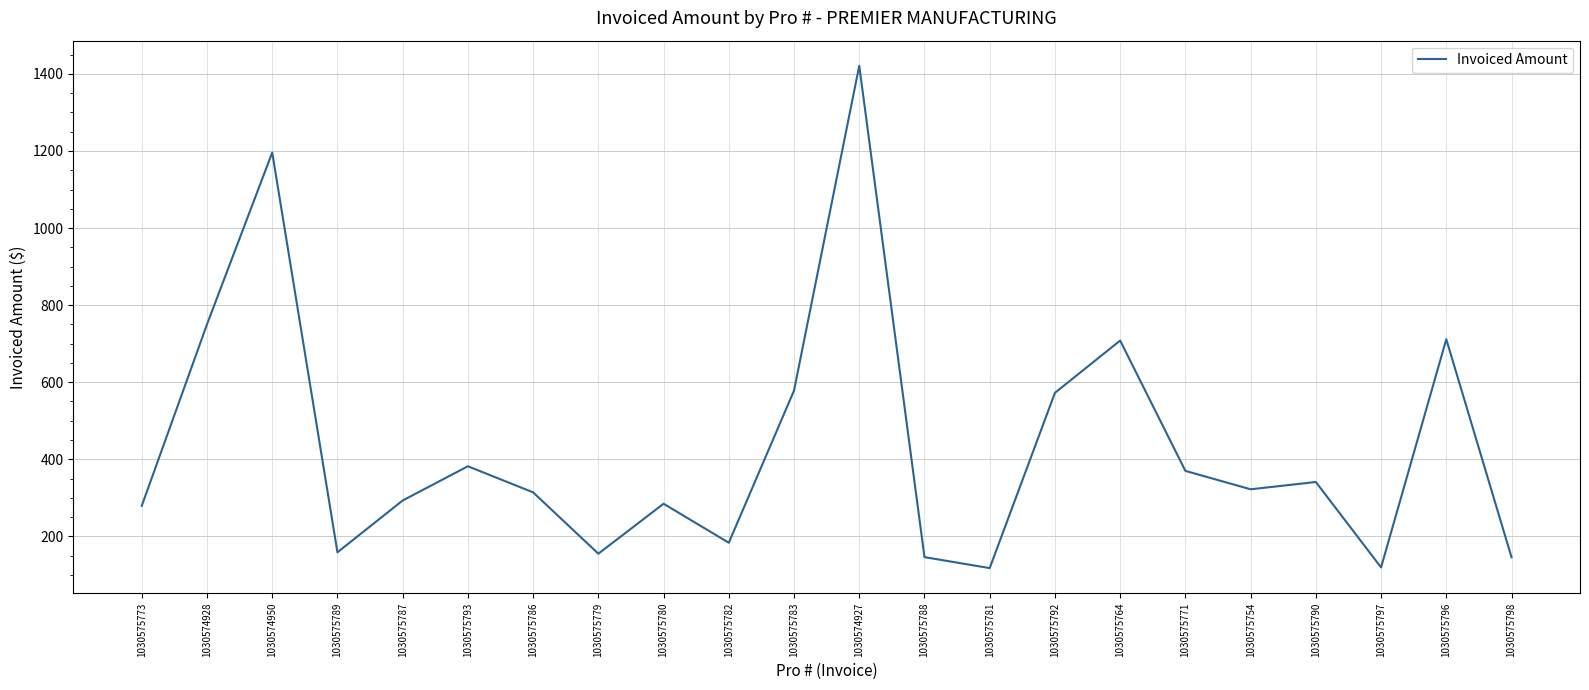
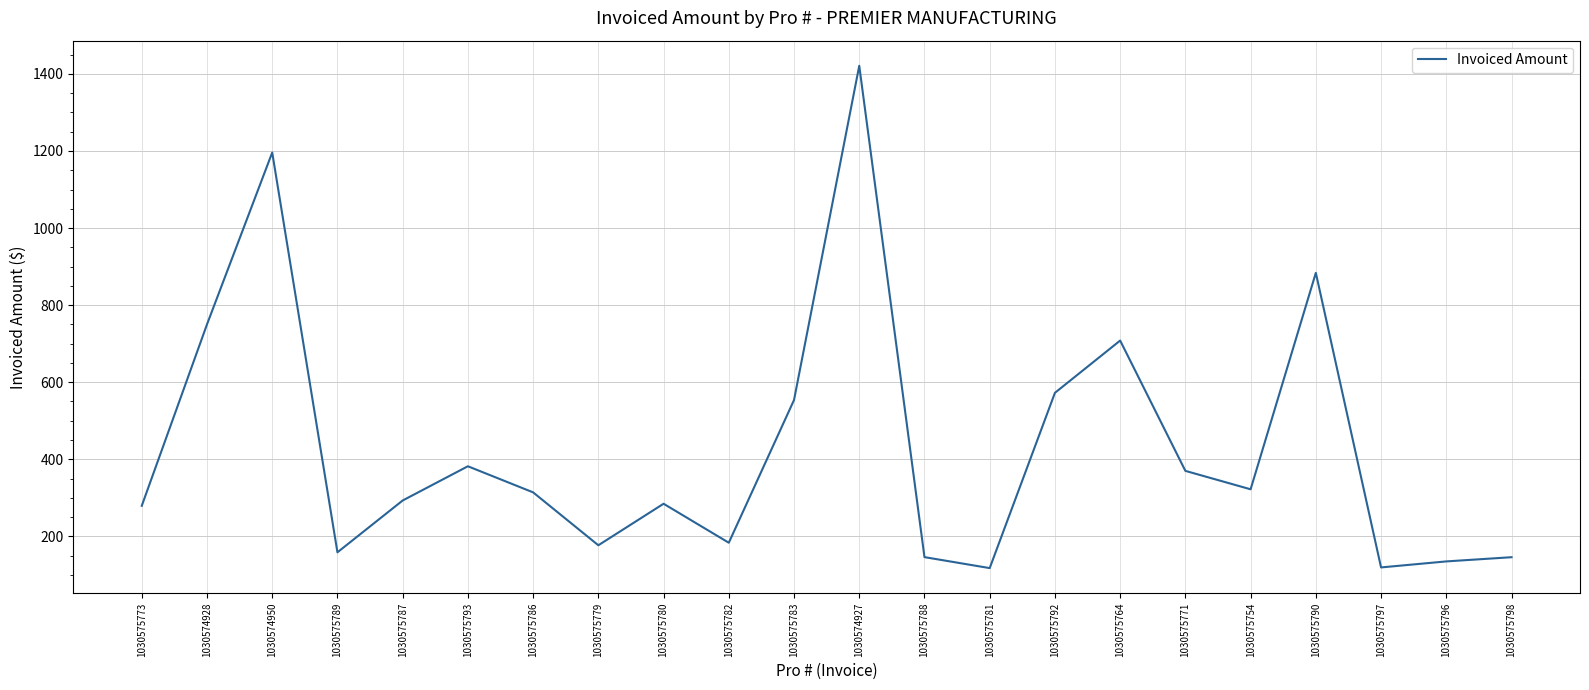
1030575779: 150 -> 180
1030575783: 580 -> 550
1030575790: 340 -> 880
1030575796: 710 -> 130
